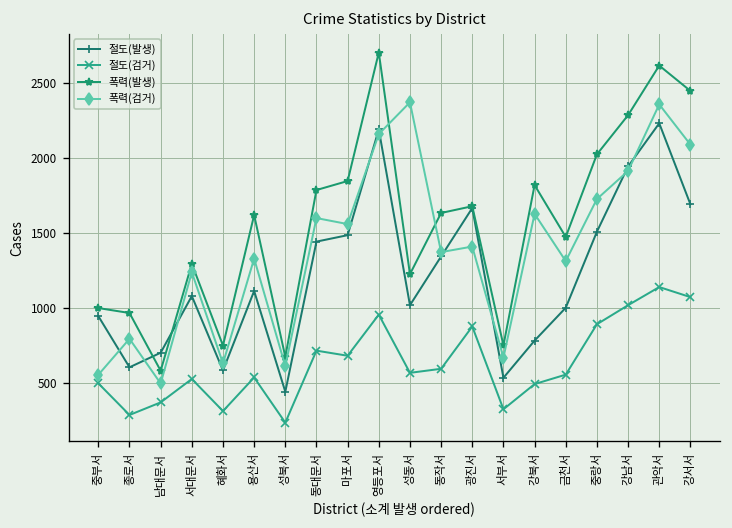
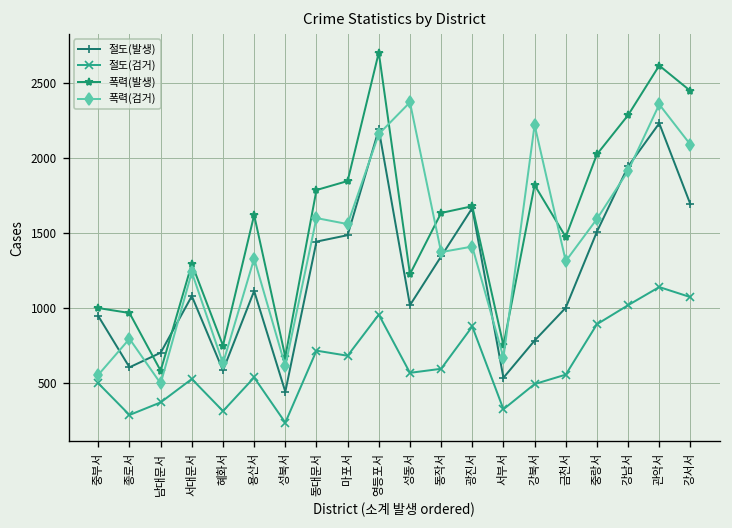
폭력(검거), 강북서: 1630 -> 2220
폭력(검거), 중랑서: 1720 -> 1590
